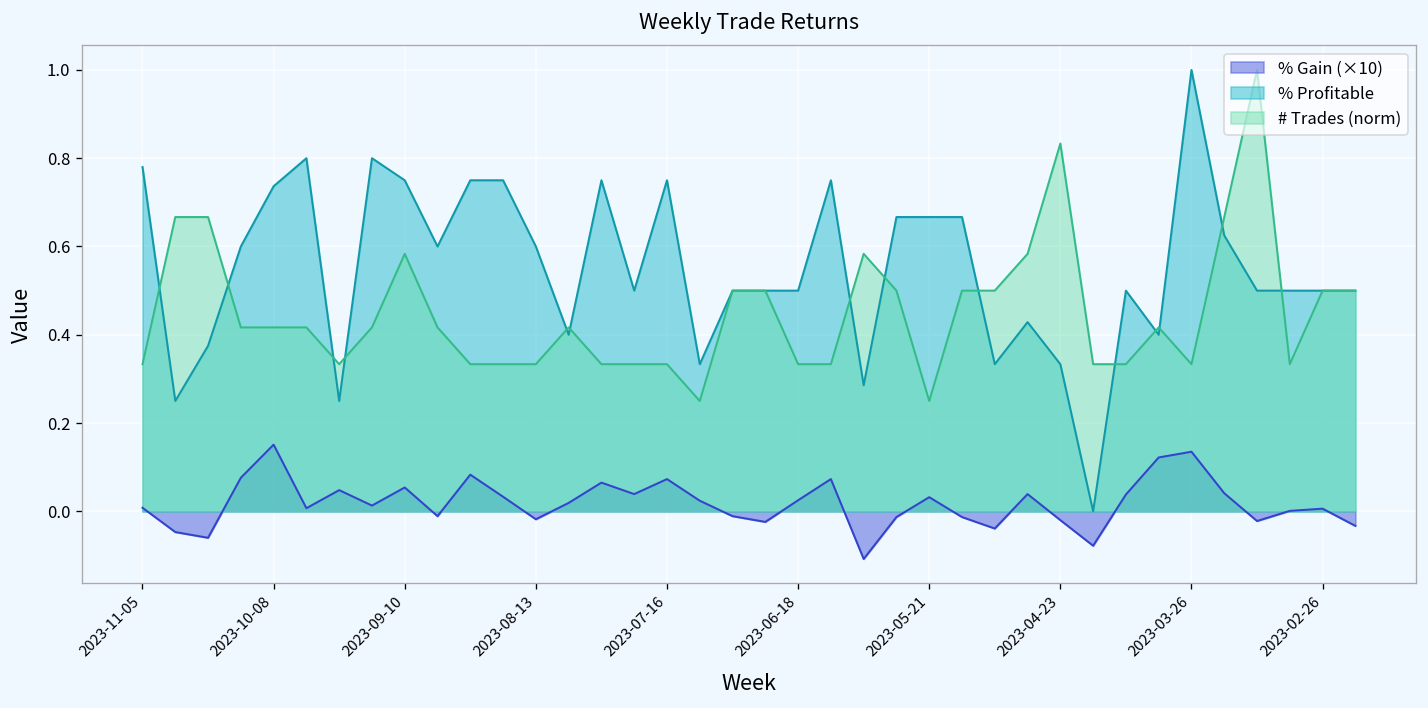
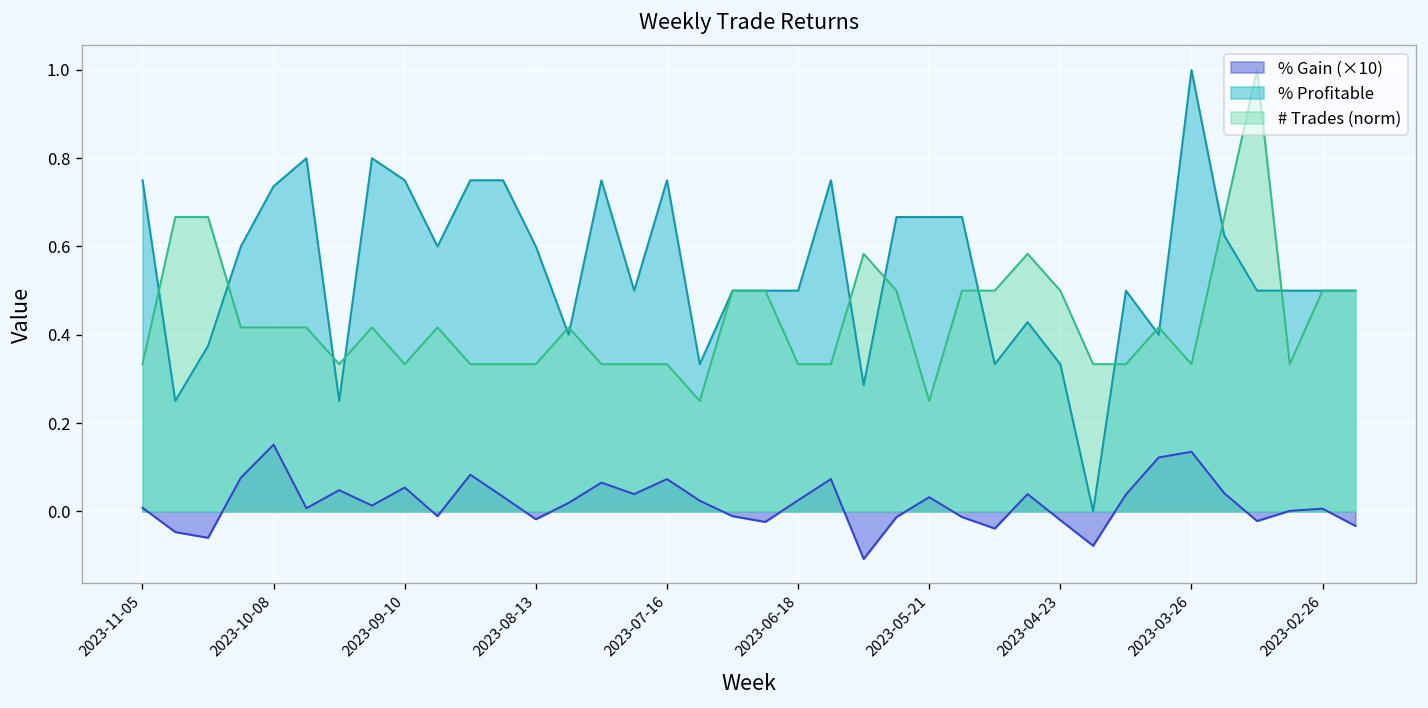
% Profitable, 2023-11-05: 0.78 -> 0.75
# Trades (norm), 2023-09-10: 0.58 -> 0.33
# Trades (norm), 2023-04-23: 0.83 -> 0.50
